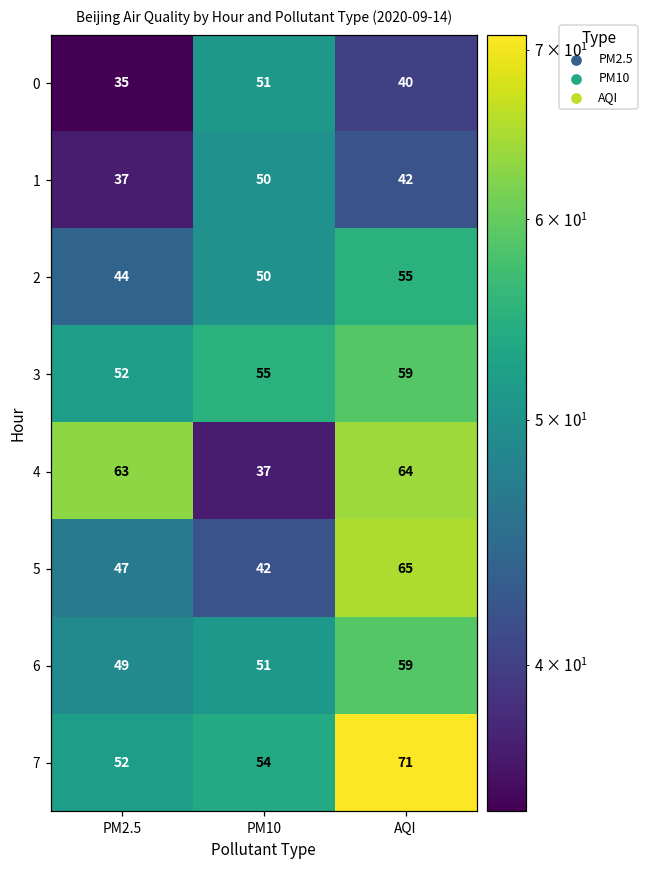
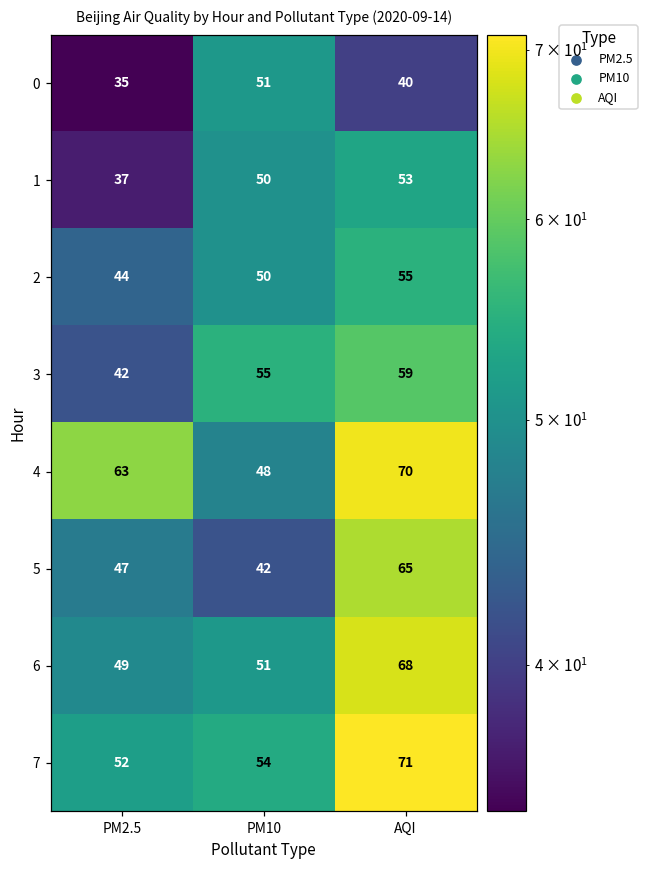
1, AQI: 42 -> 53
3, PM2.5: 52 -> 42
4, PM10: 37 -> 48
4, AQI: 64 -> 70
6, AQI: 59 -> 68
